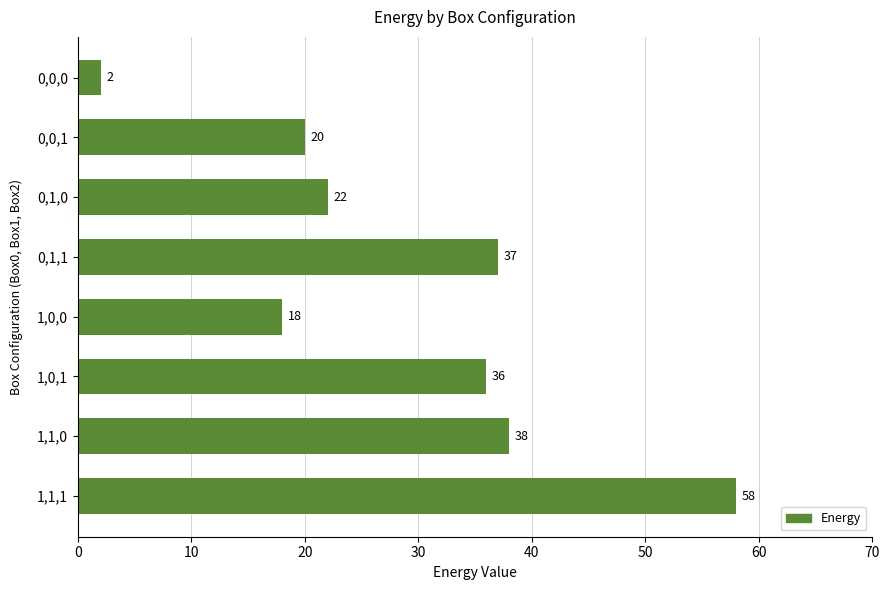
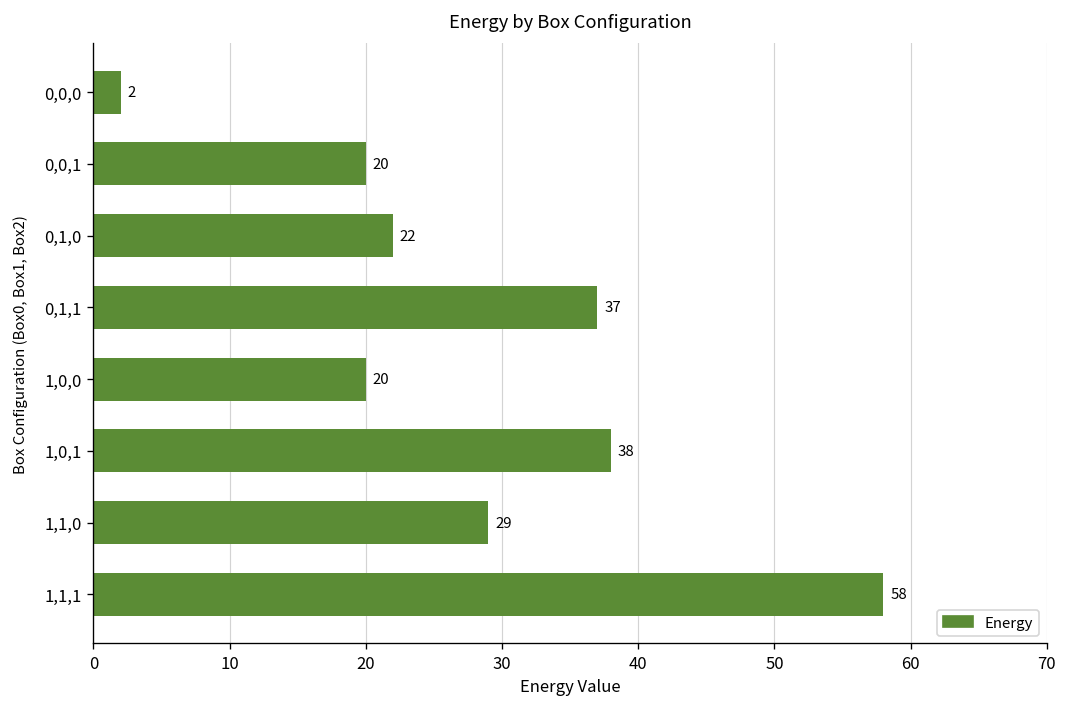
1,0,0: 18 -> 20
1,0,1: 36 -> 38
1,1,0: 38 -> 29
